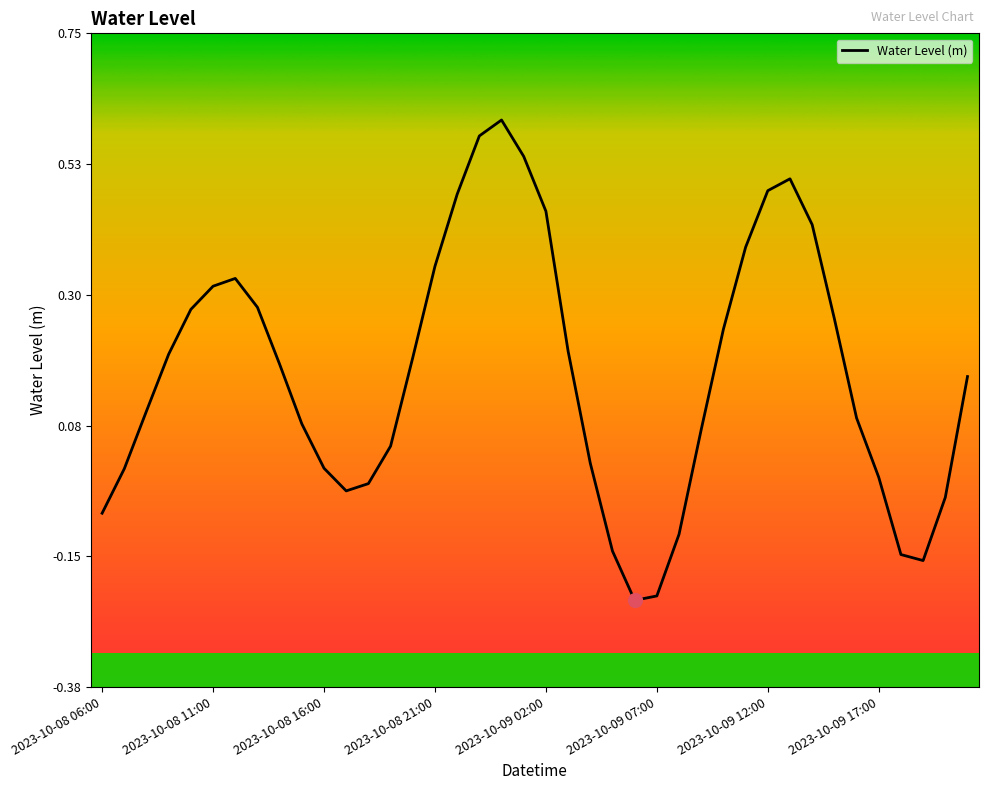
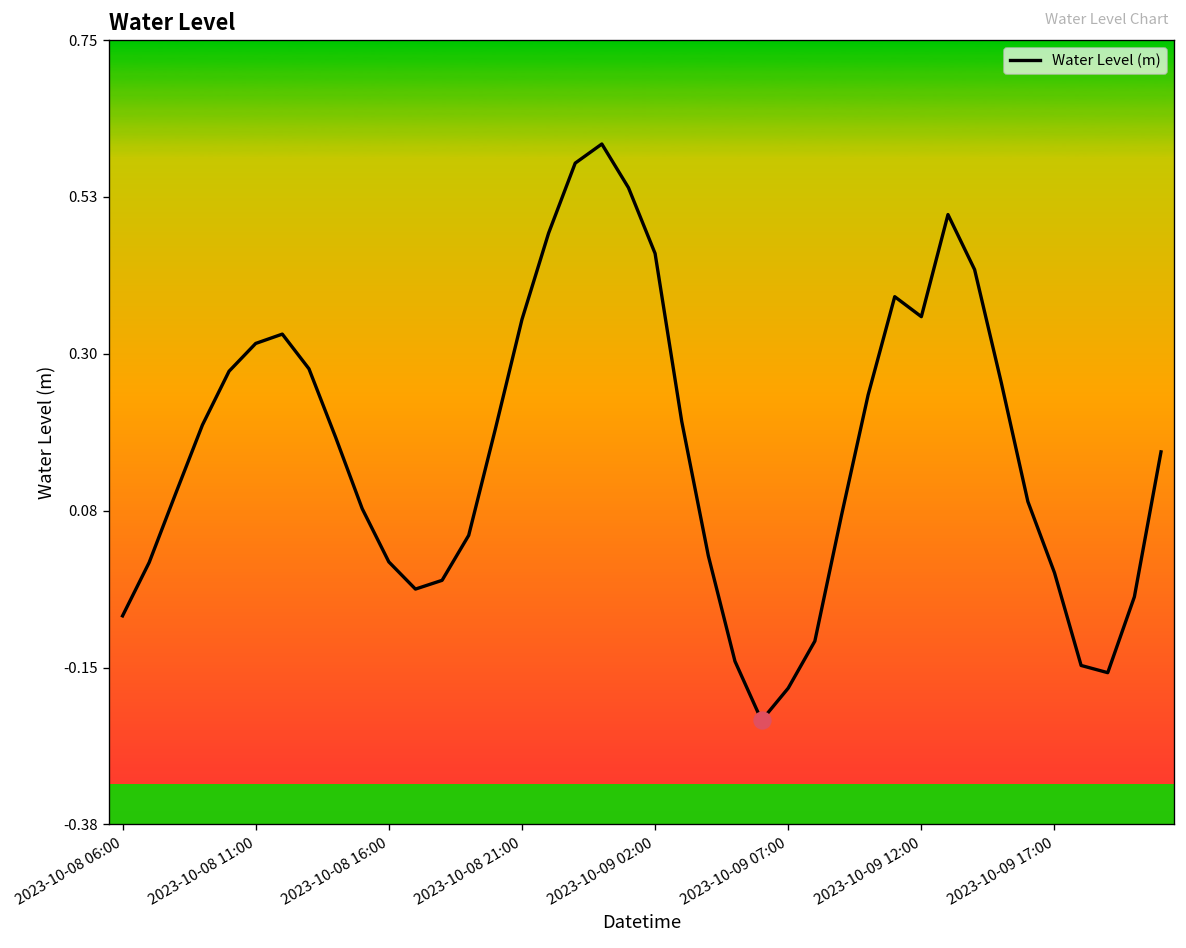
Water Level (m), 2023-10-09 07:00: -0.22 -> -0.18
Water Level (m), 2023-10-09 12:00: 0.48 -> 0.36
